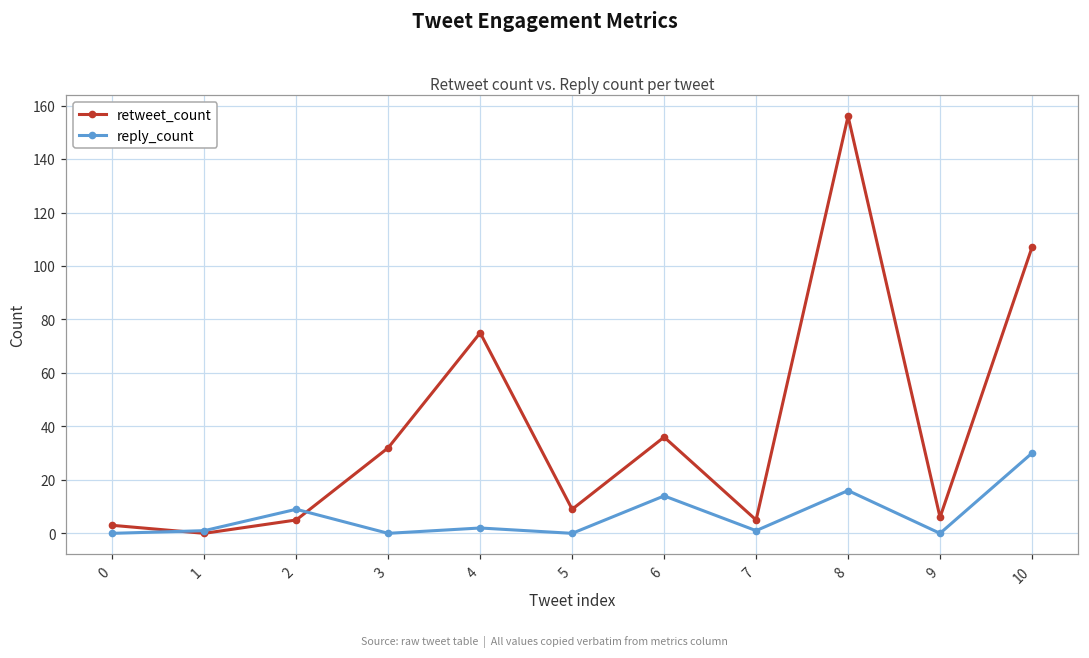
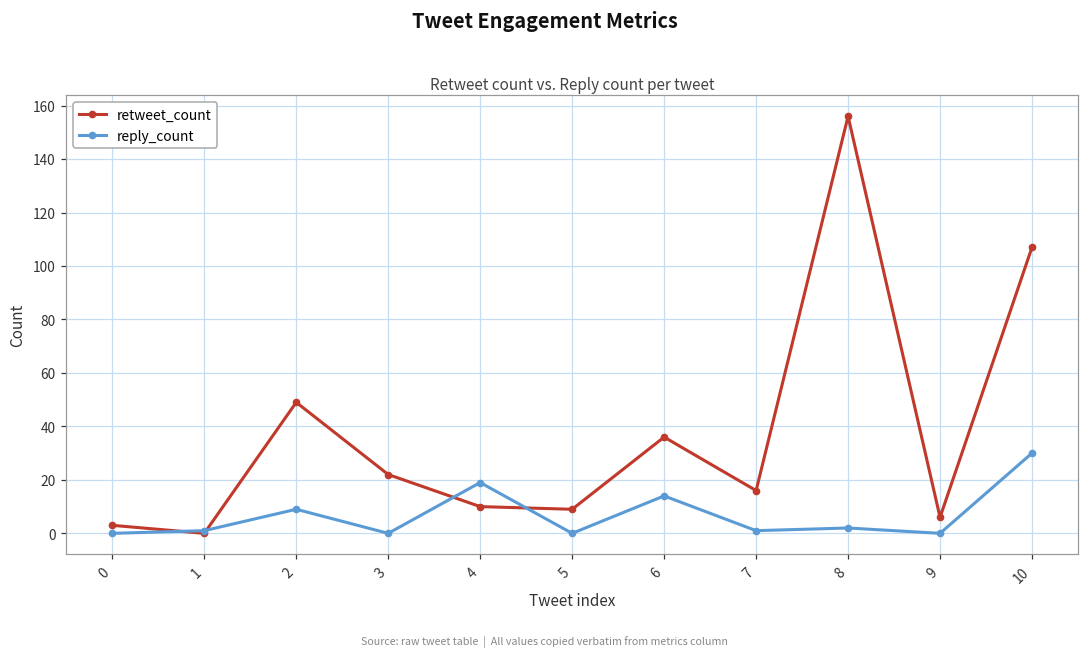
retweet_count, 2: 5 -> 49
retweet_count, 3: 32 -> 22
retweet_count, 4: 75 -> 10
reply_count, 4: 2 -> 19
retweet_count, 7: 5 -> 16
reply_count, 8: 16 -> 2
